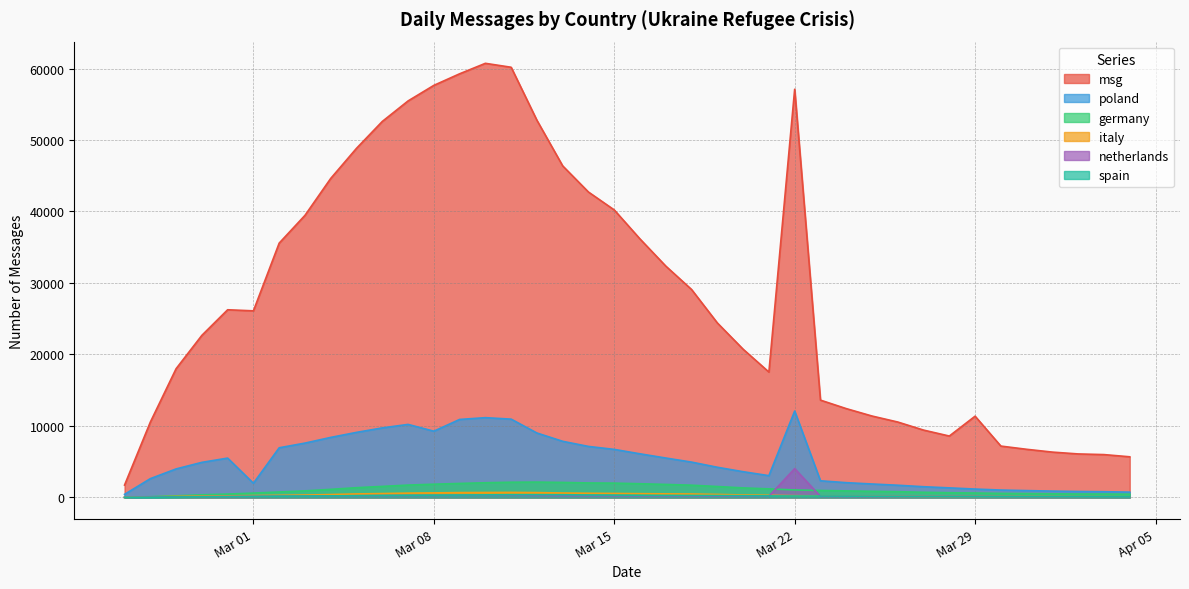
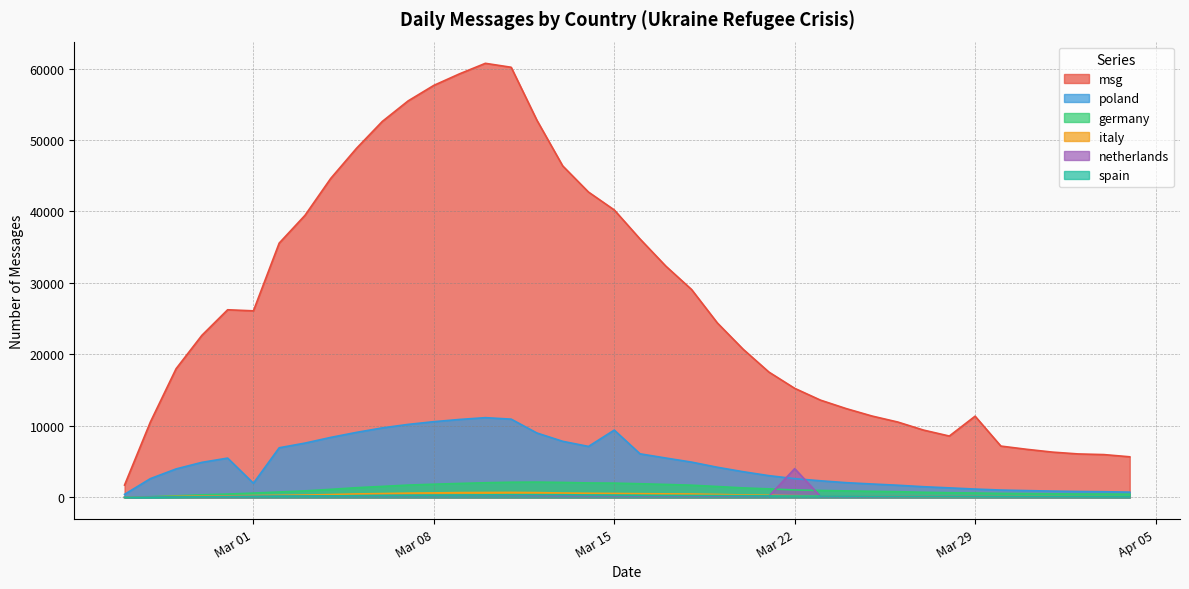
poland, Mar 08: 9000 -> 11000
poland, Mar 15: 7000 -> 9000
msg, Mar 22: 57000 -> 15000
poland, Mar 22: 12000 -> 3000
